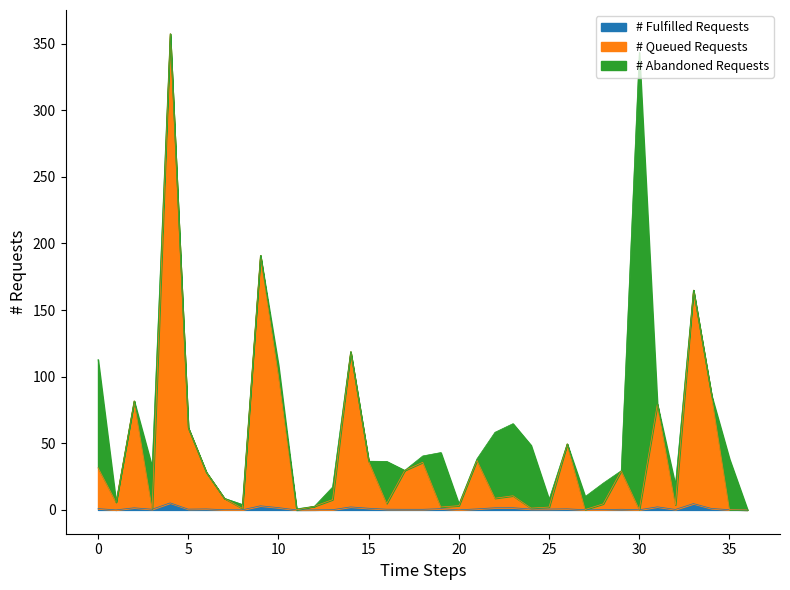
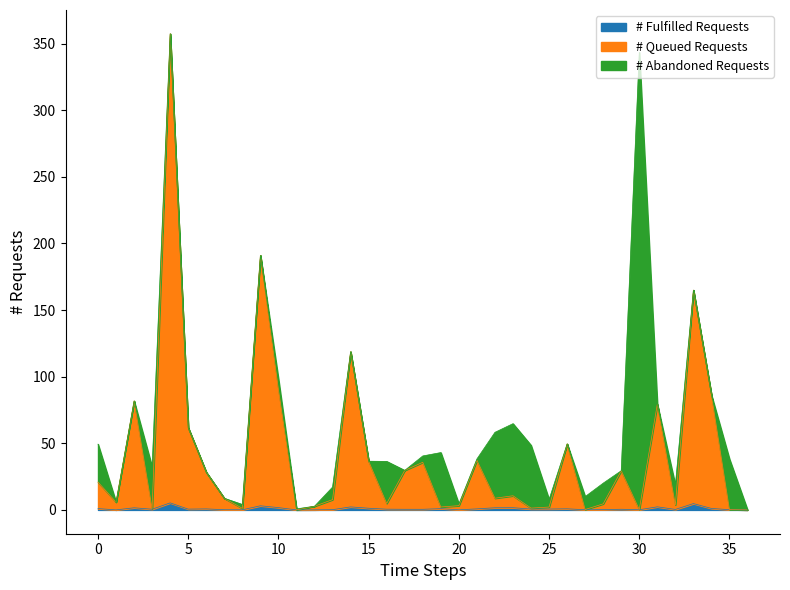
# Queued Requests, 0: 31 -> 20
# Abandoned Requests, 0: 81 -> 29
# Queued Requests, 10: 99 -> 89
